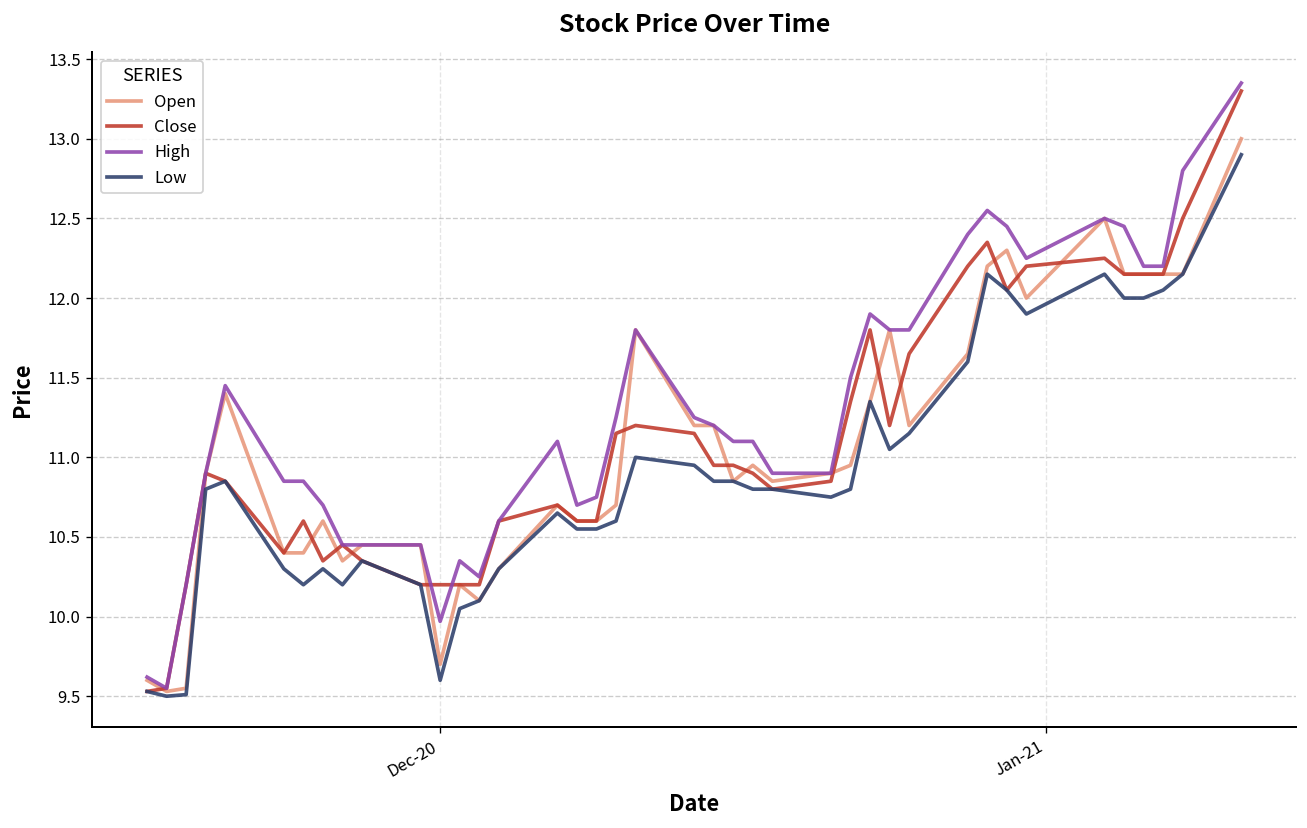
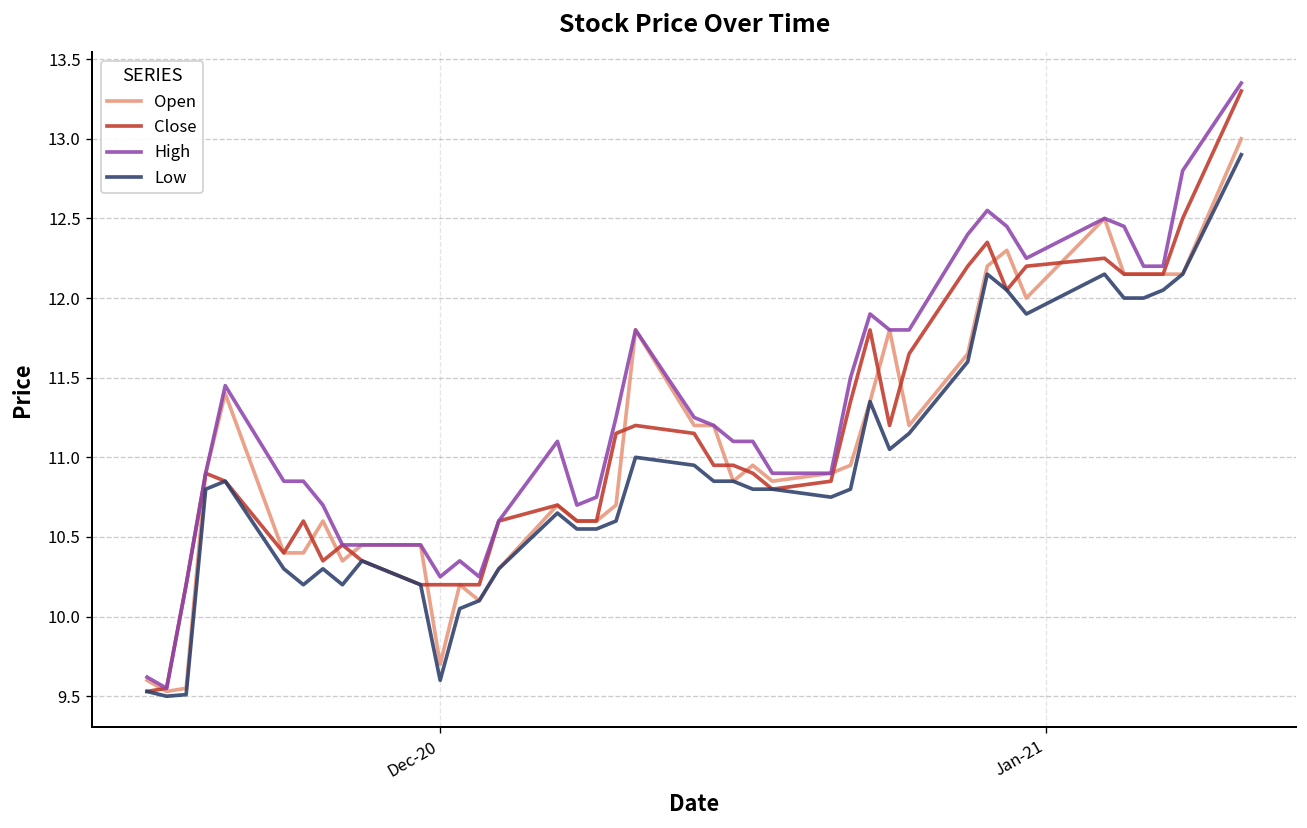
High, Dec-20: 9.97 -> 10.25
